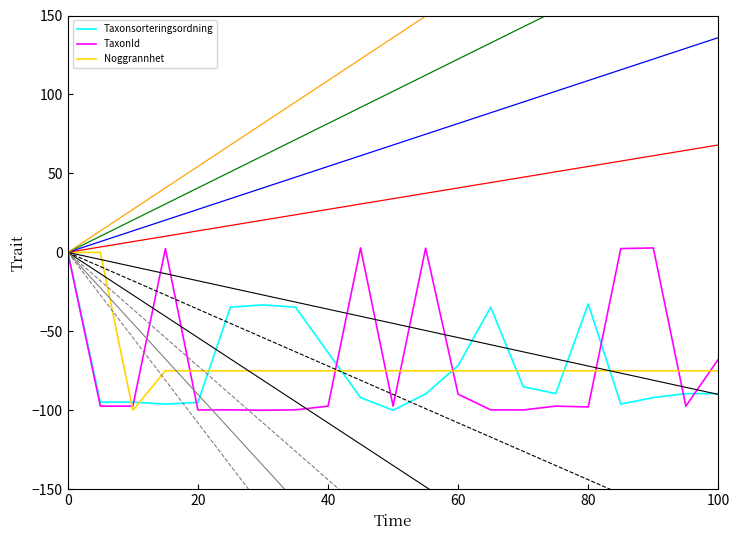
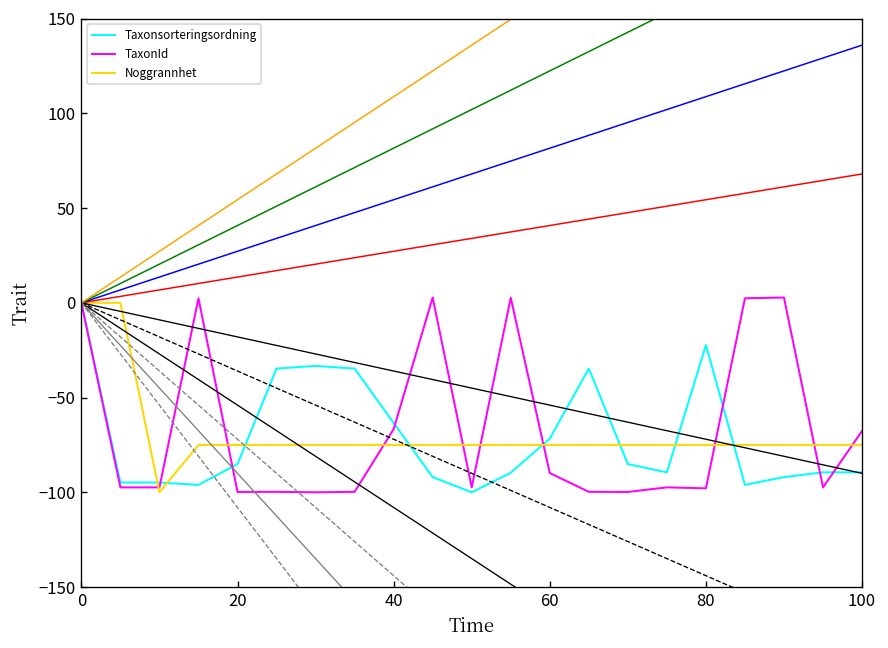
Taxonsorteringsordning, 20: -95 -> -85
TaxonId, 40: -97 -> -67
Taxonsorteringsordning, 80: -33 -> -22
